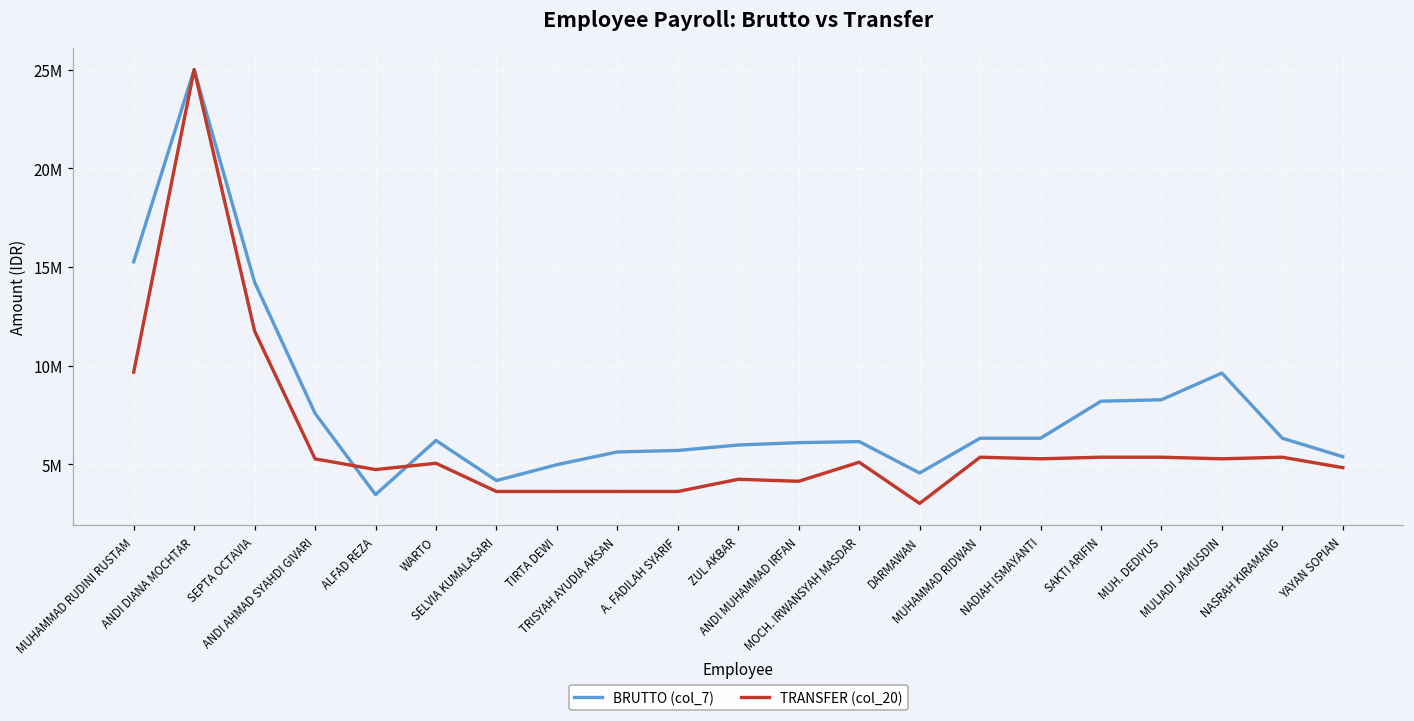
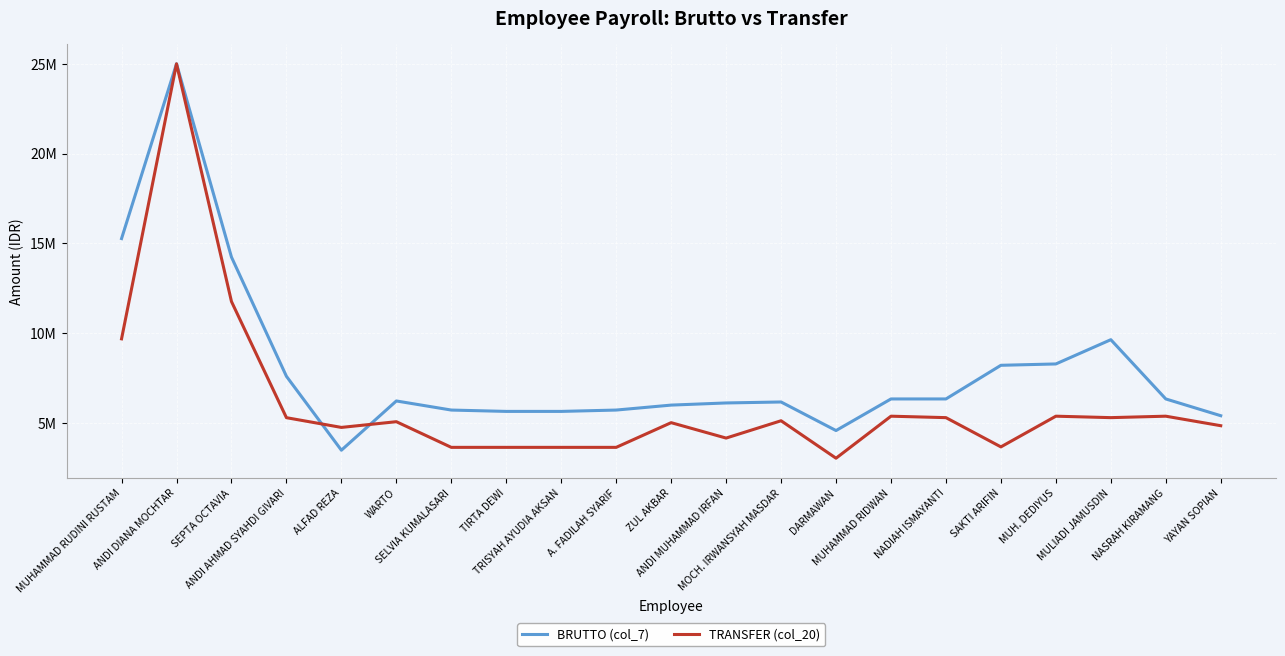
BRUTTO (col_7), SELVIA KUMALASARI: 4200000 -> 5700000
BRUTTO (col_7), TIRTA DEWI: 5000000 -> 5600000
TRANSFER (col_20), ZUL AKBAR: 4200000 -> 5000000
TRANSFER (col_20), SAKTI ARIFIN: 5400000 -> 3700000
